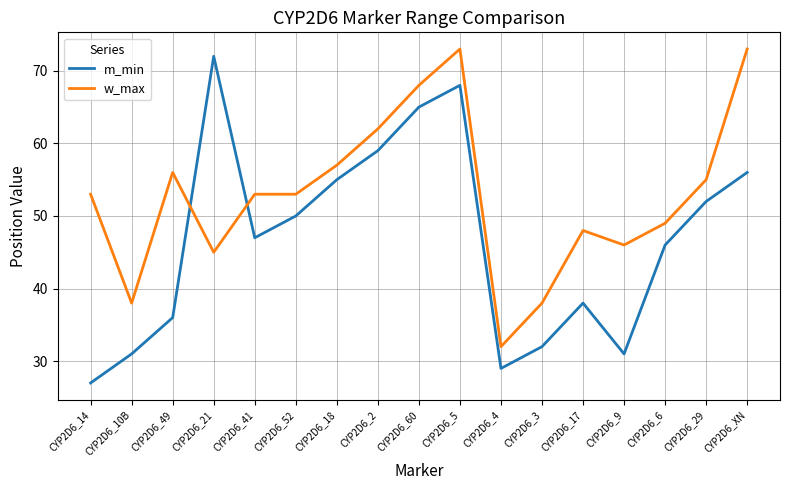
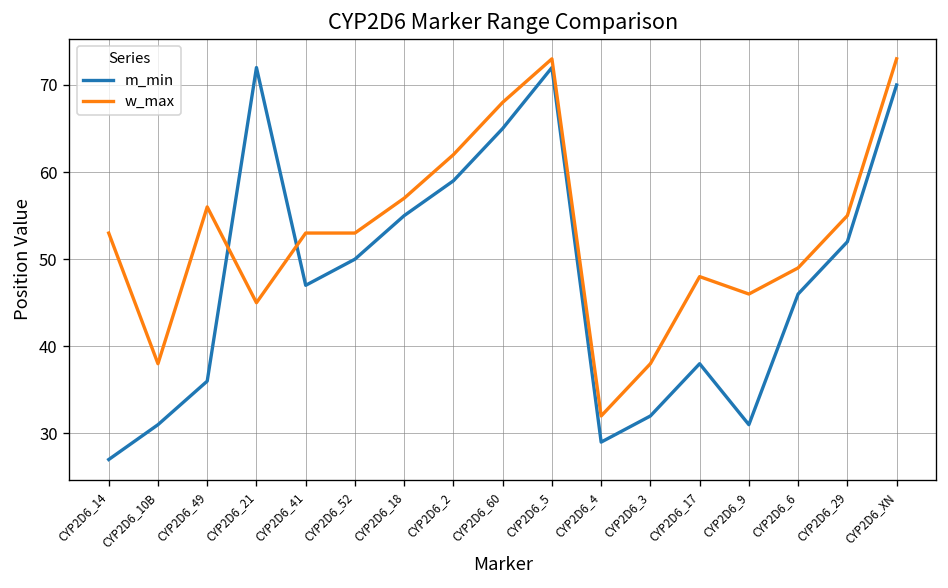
m_min, CYP2D6_5: 68 -> 72
m_min, CYP2D6_XN: 56 -> 70
